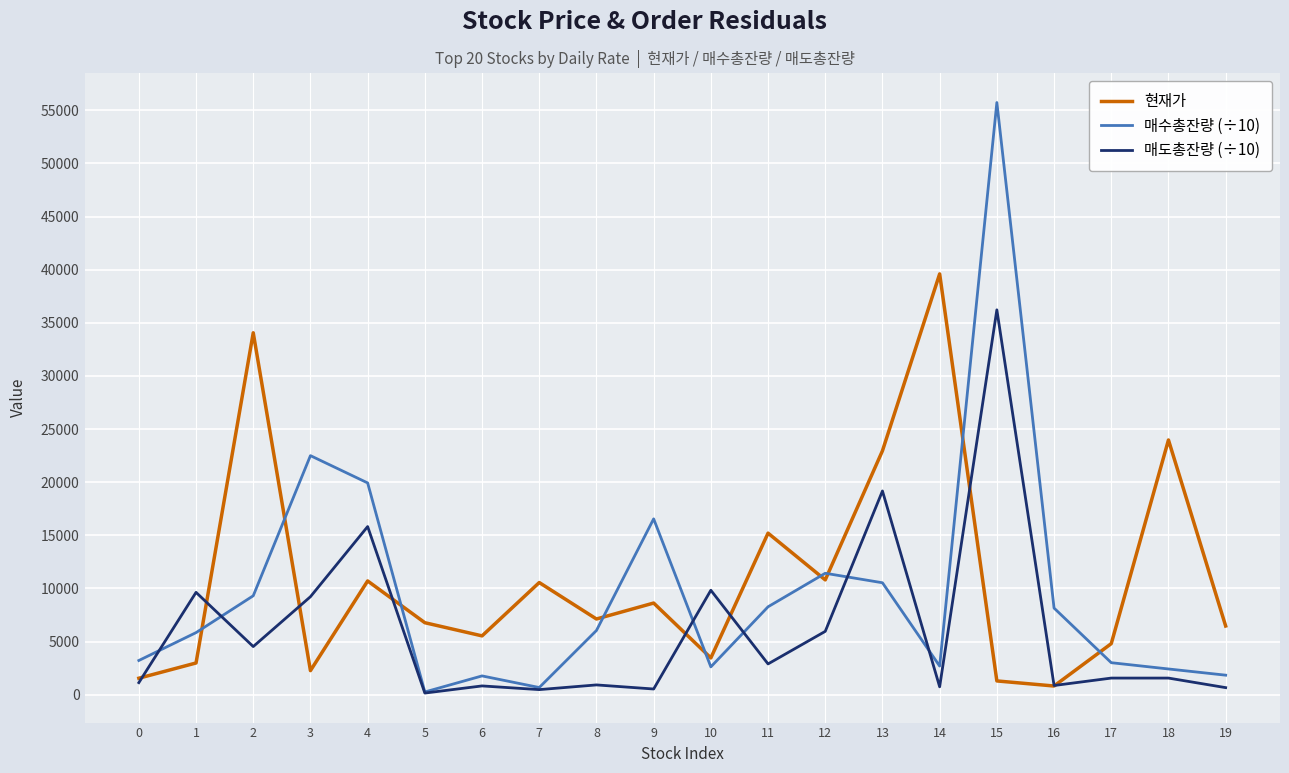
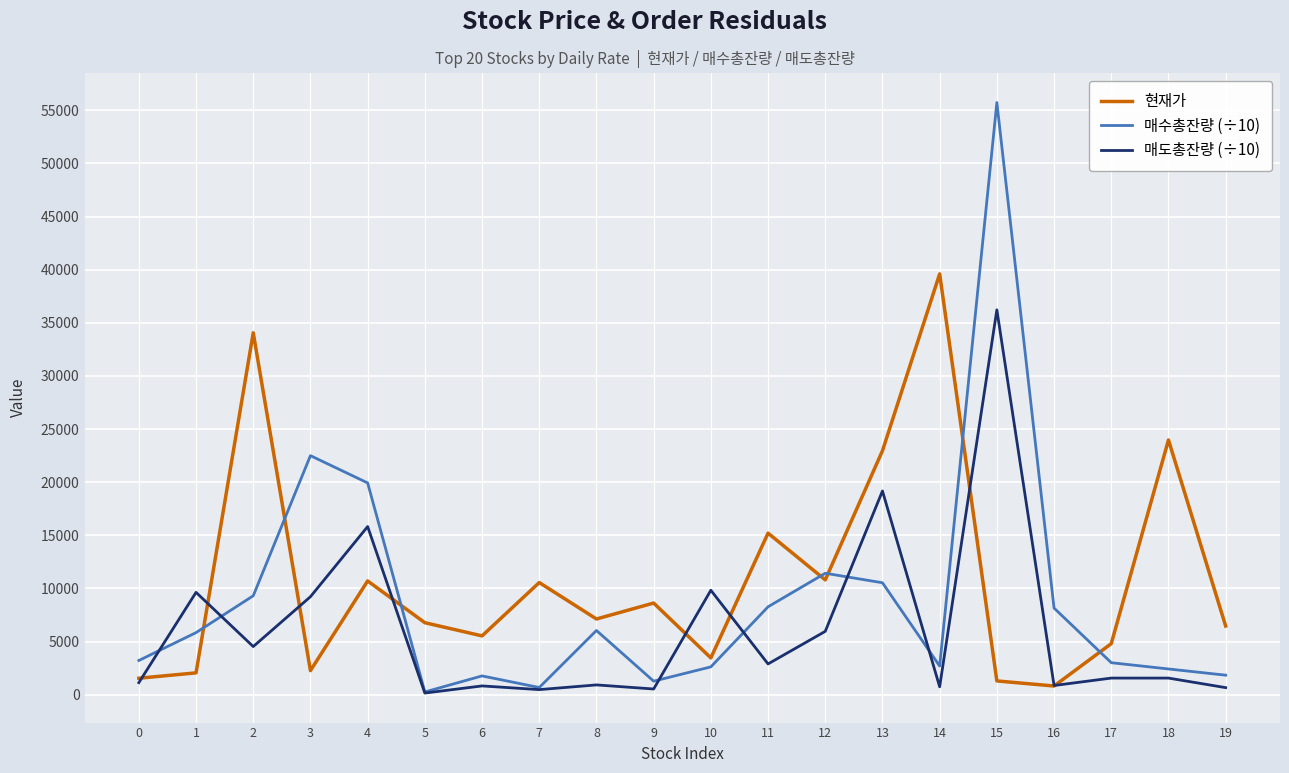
현재가, 1: 3000 -> 2000
매수총잔량 (÷10), 9: 16500 -> 1300
